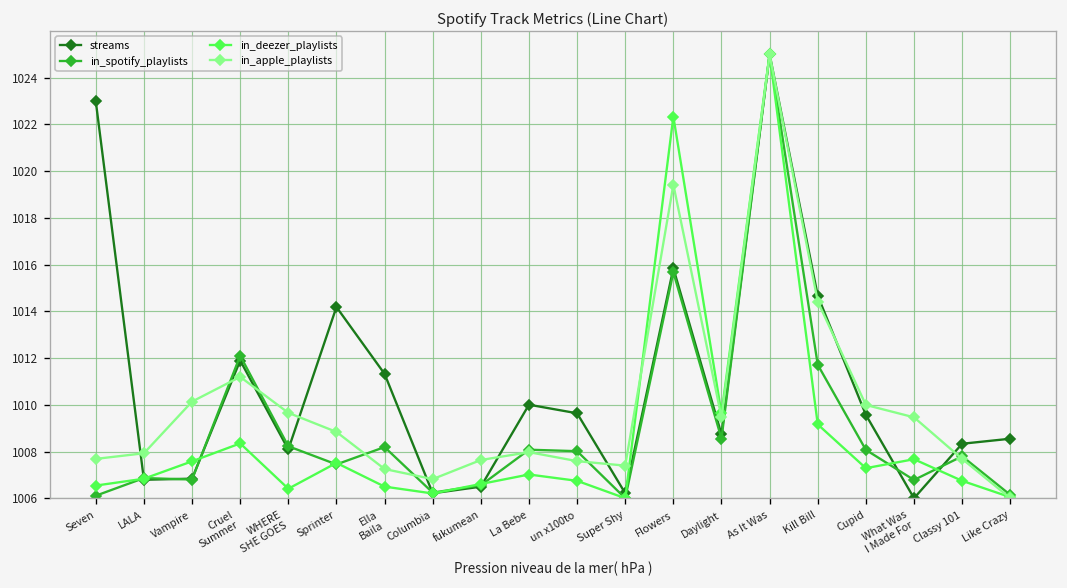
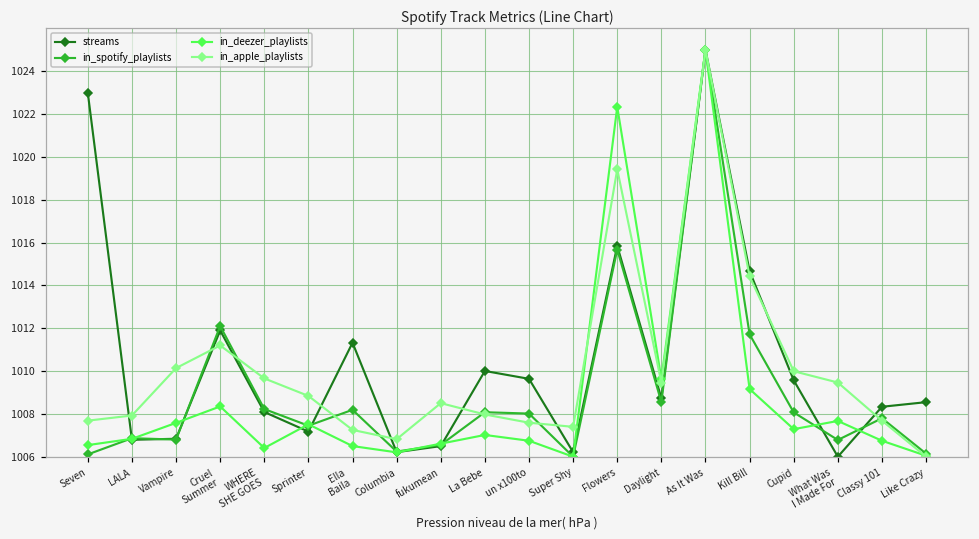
streams, Sprinter: 1014.2 -> 1007.2
in_apple_playlists, fukumean: 1007.6 -> 1008.5
